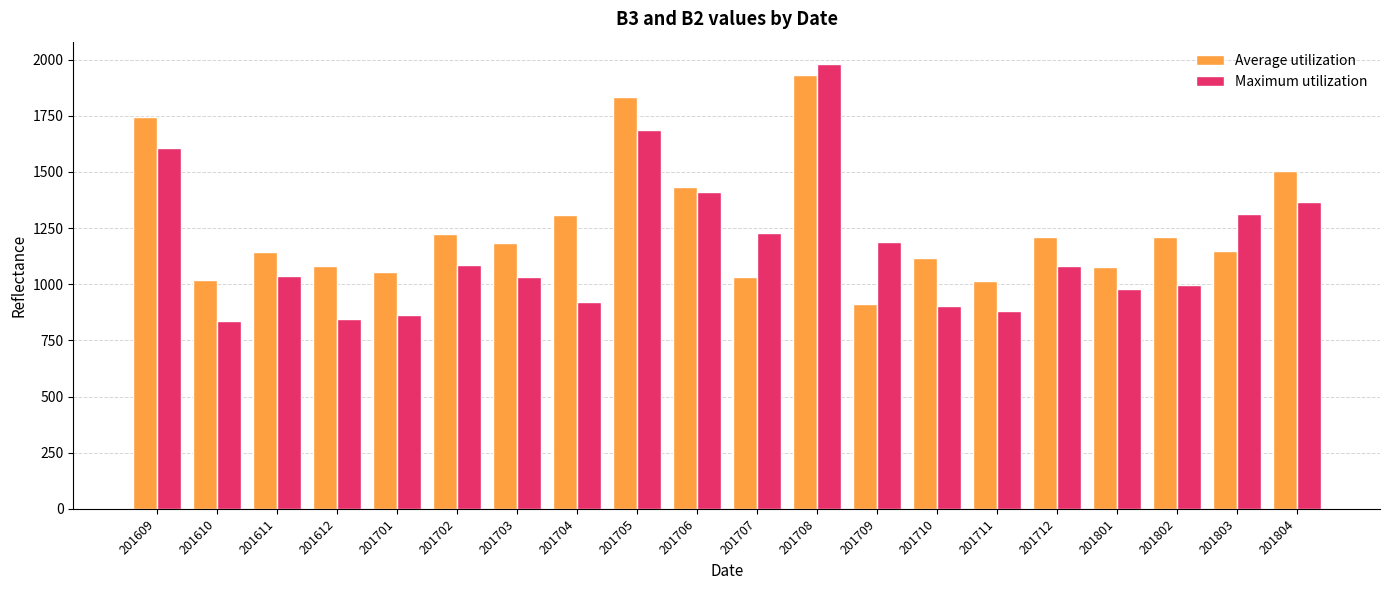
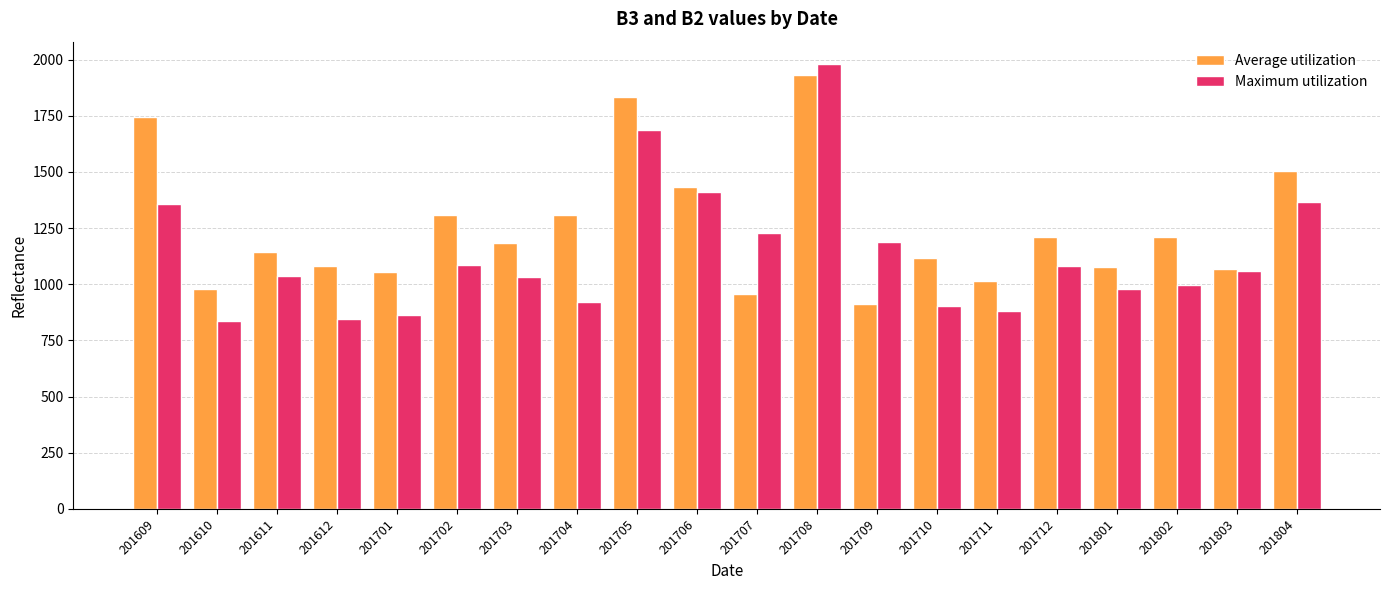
Maximum utilization, 201609: 1610 -> 1360
Average utilization, 201610: 1020 -> 980
Average utilization, 201702: 1230 -> 1310
Average utilization, 201707: 1030 -> 960
Average utilization, 201803: 1150 -> 1070
Maximum utilization, 201803: 1310 -> 1060
